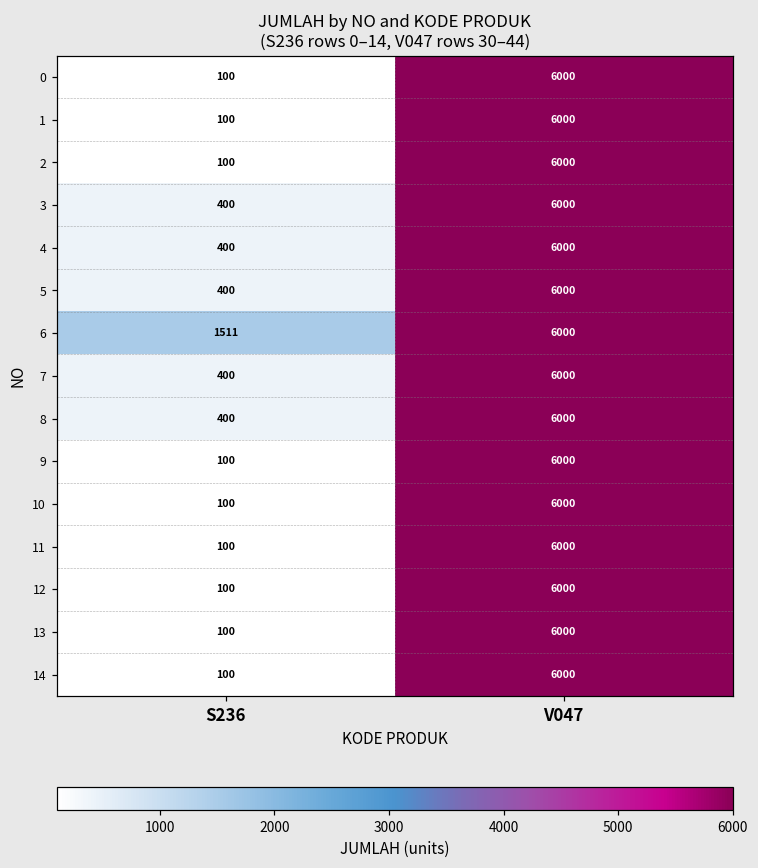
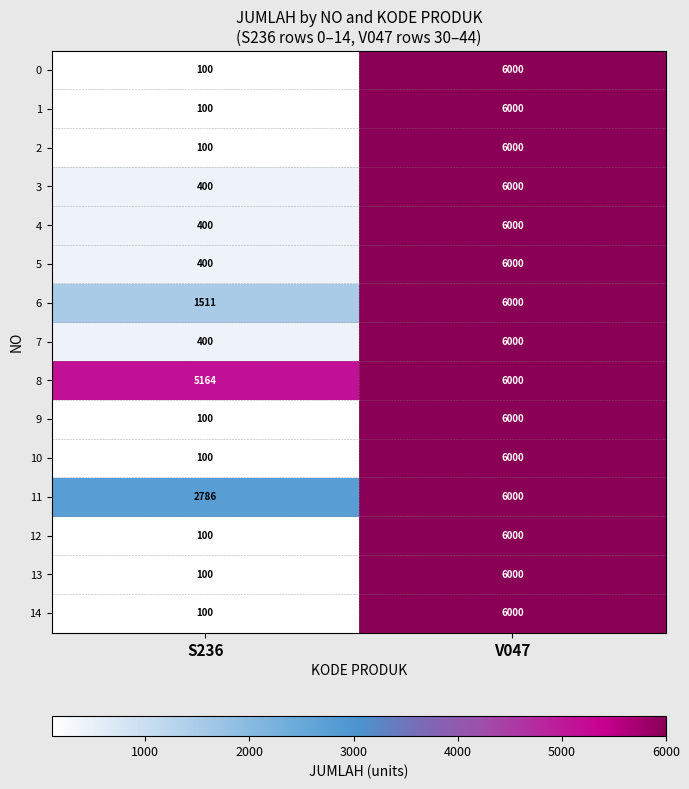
8, S236: 400 -> 5164
11, S236: 100 -> 2786
